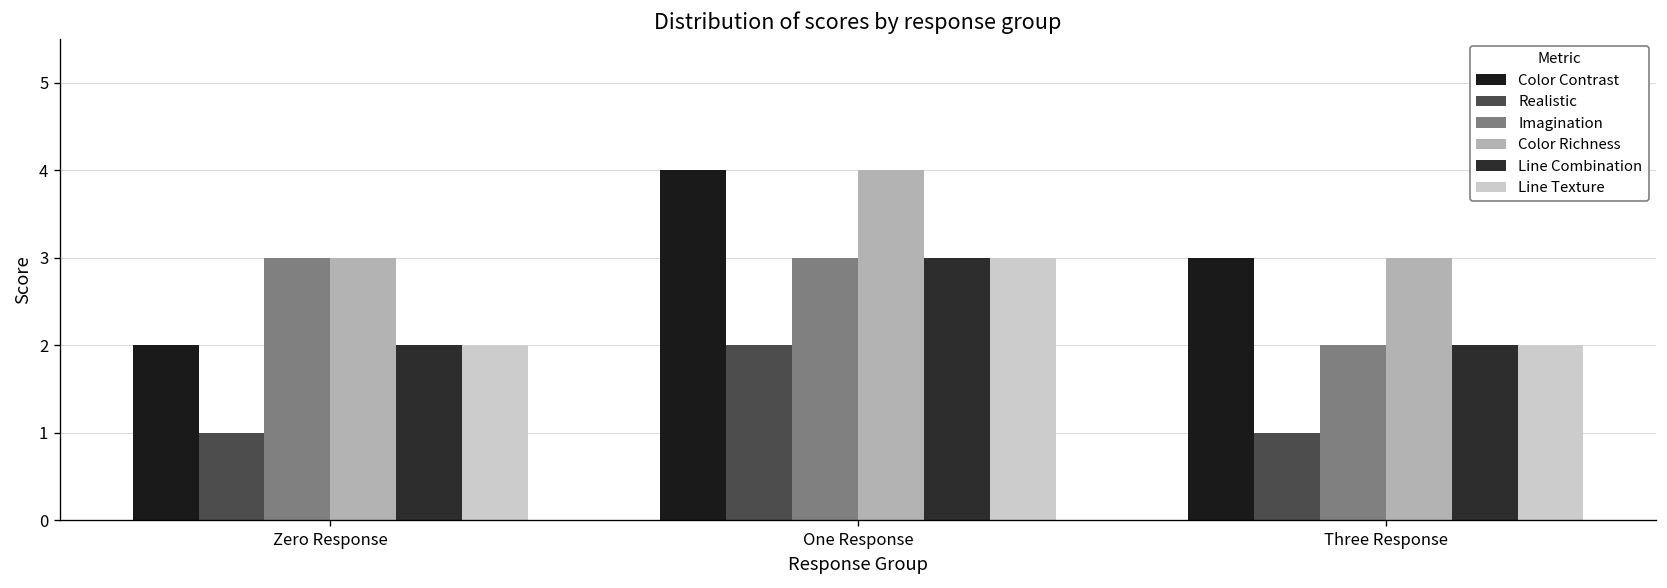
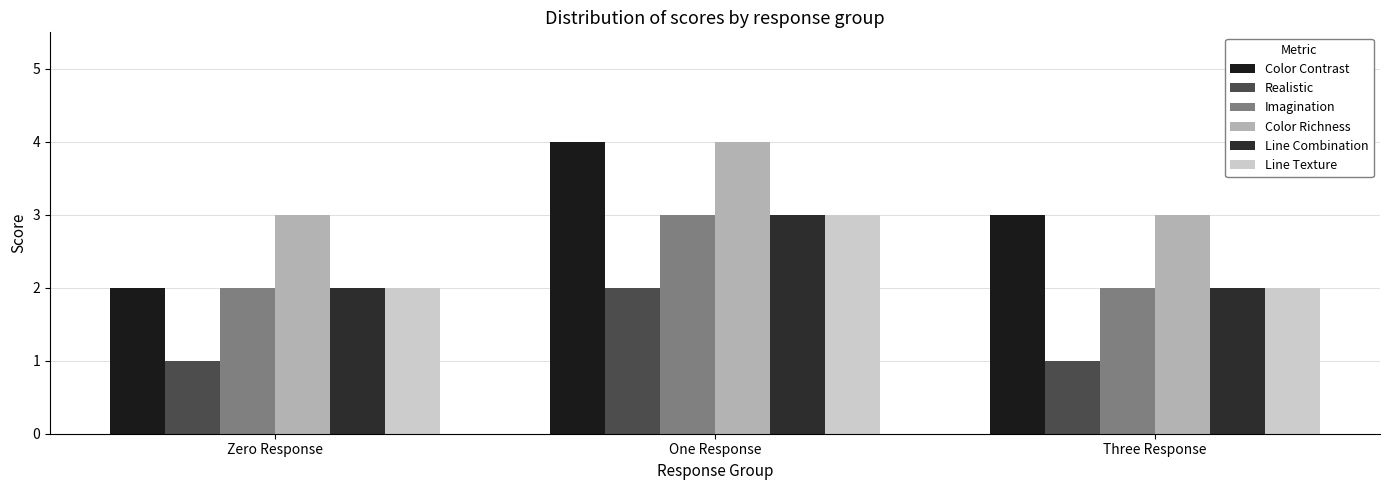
Imagination, Zero Response: 3 -> 2
